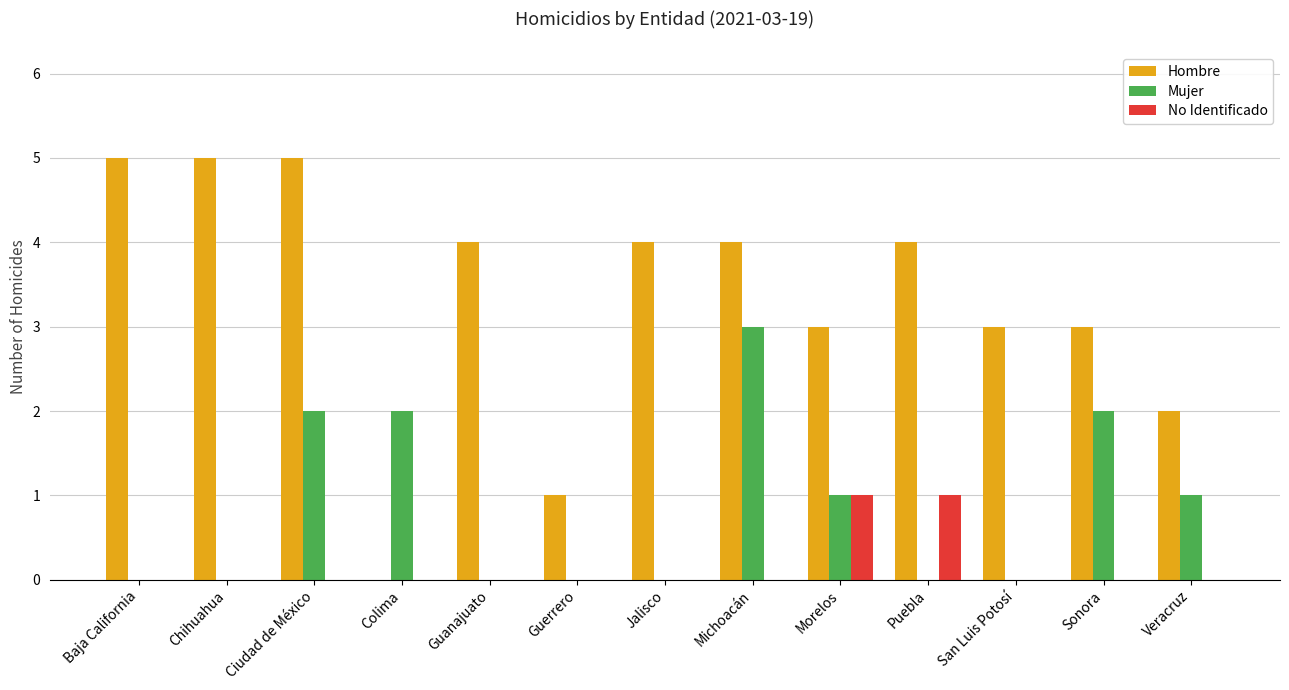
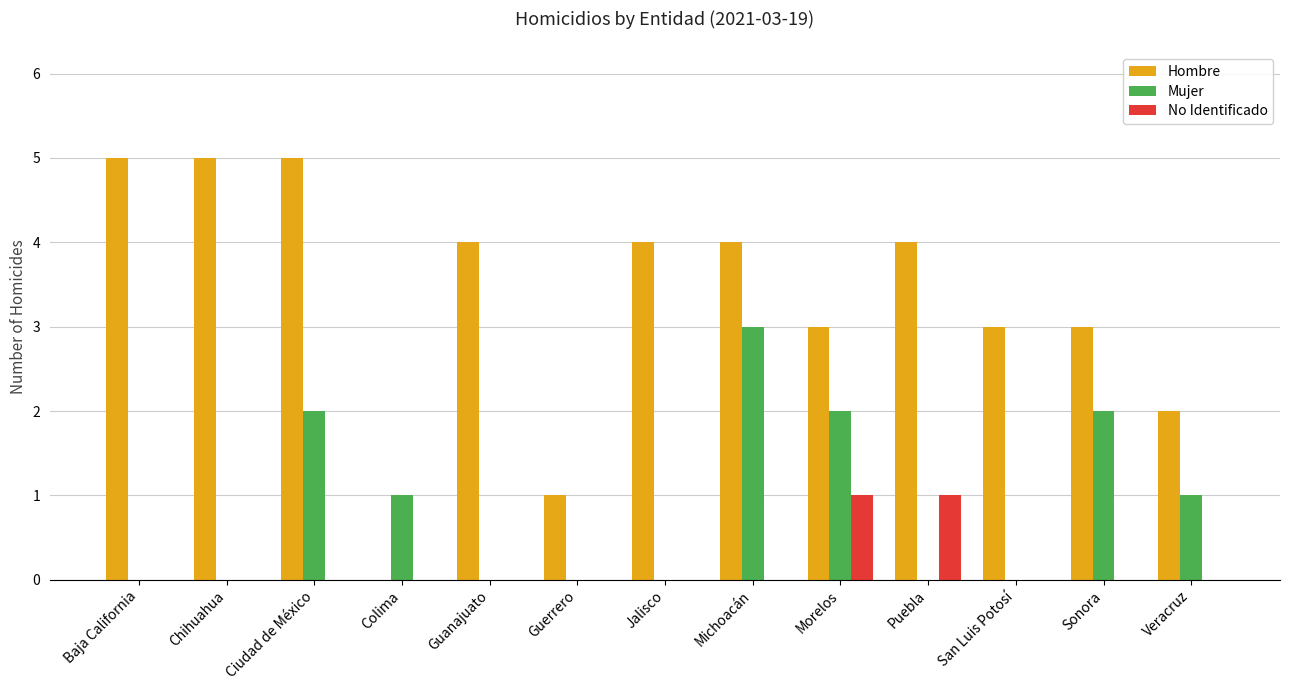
Mujer, Colima: 2 -> 1
Mujer, Morelos: 1 -> 2
